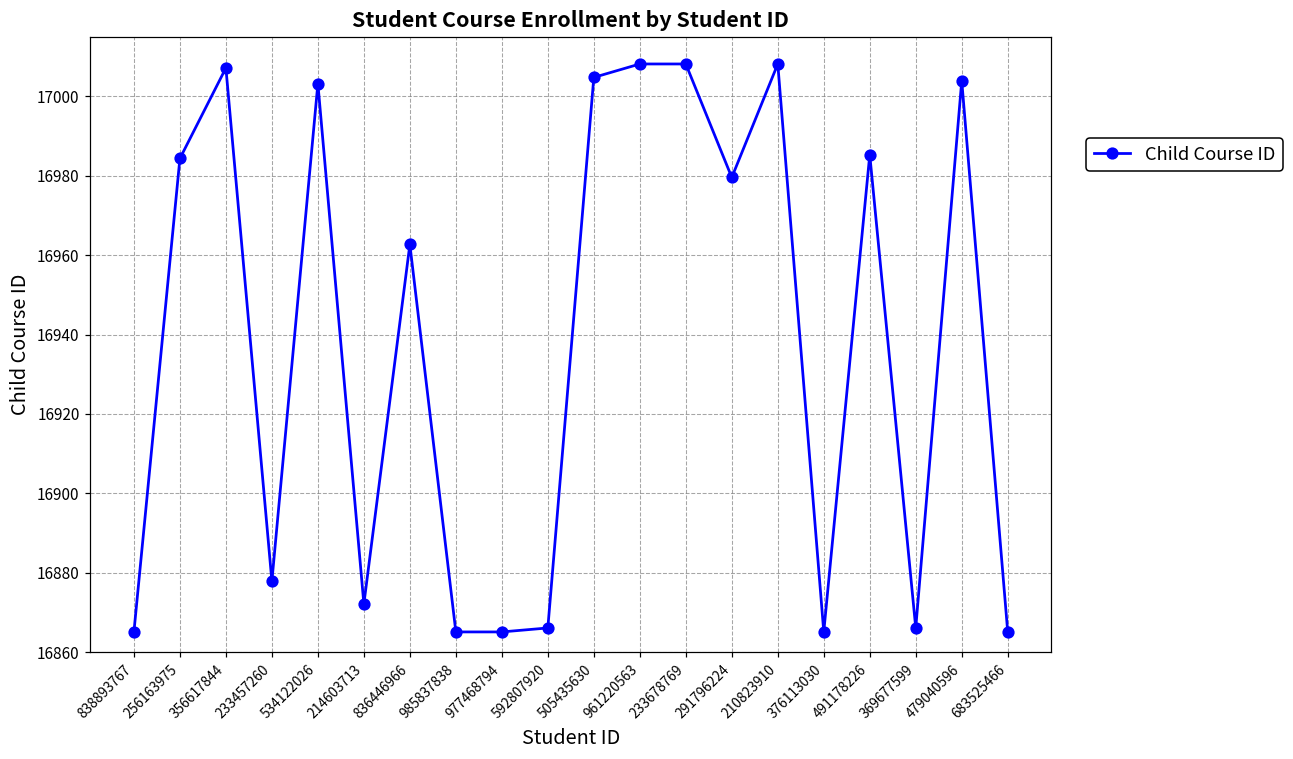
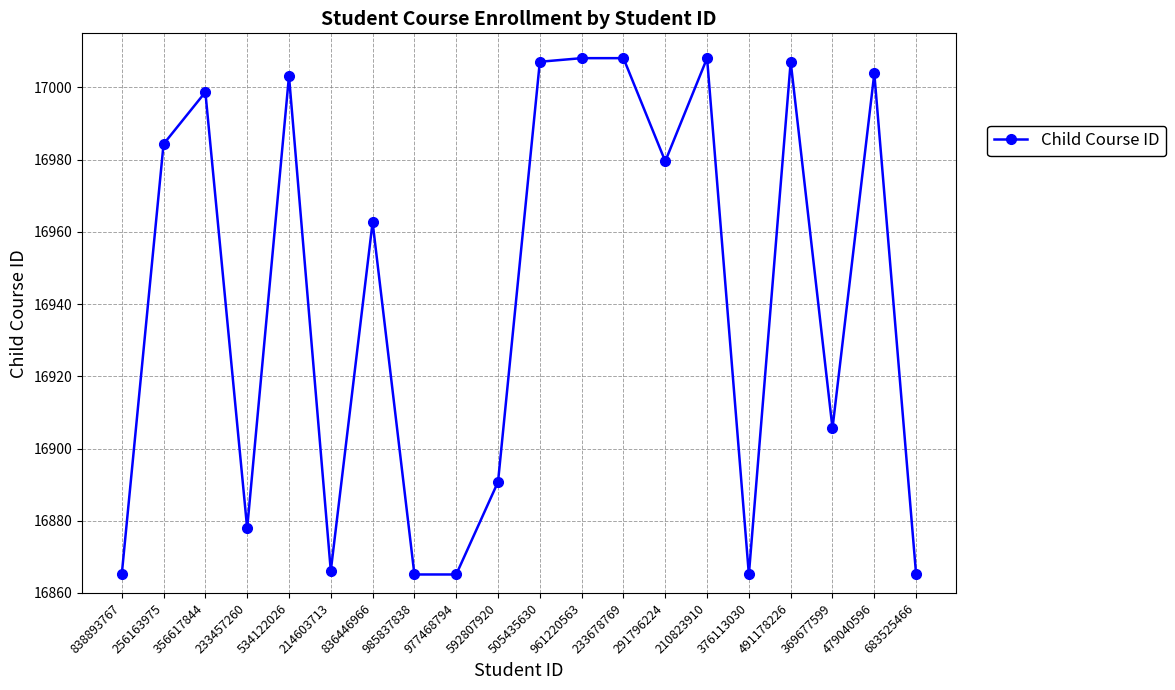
356617844: 17007 -> 16999
214603713: 16872 -> 16866
592807920: 16866 -> 16891
505435630: 17005 -> 17007
491178226: 16985 -> 17007
369677599: 16866 -> 16906
